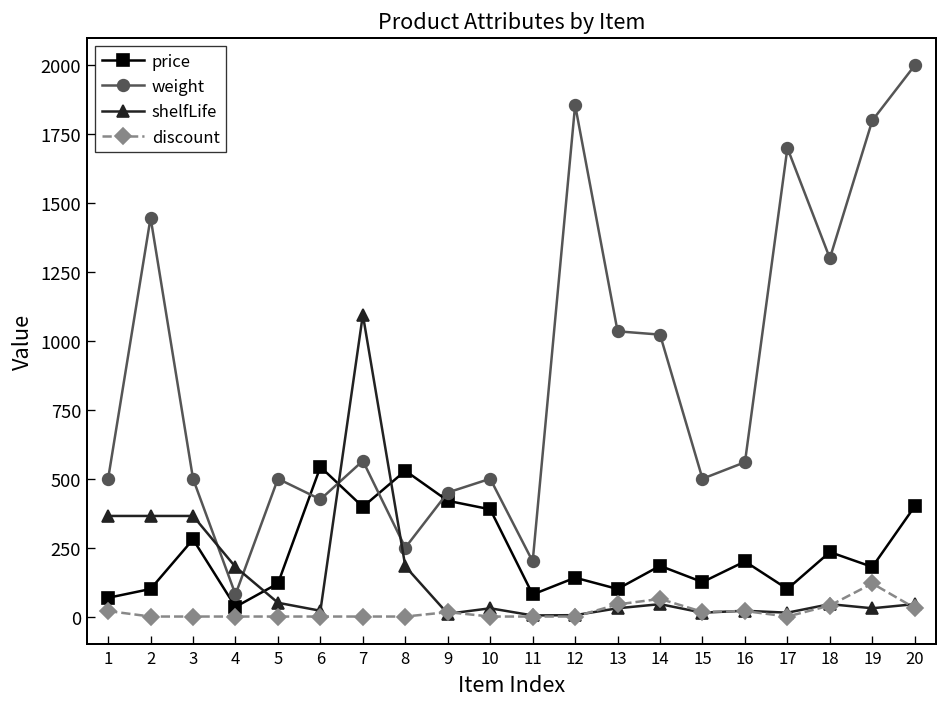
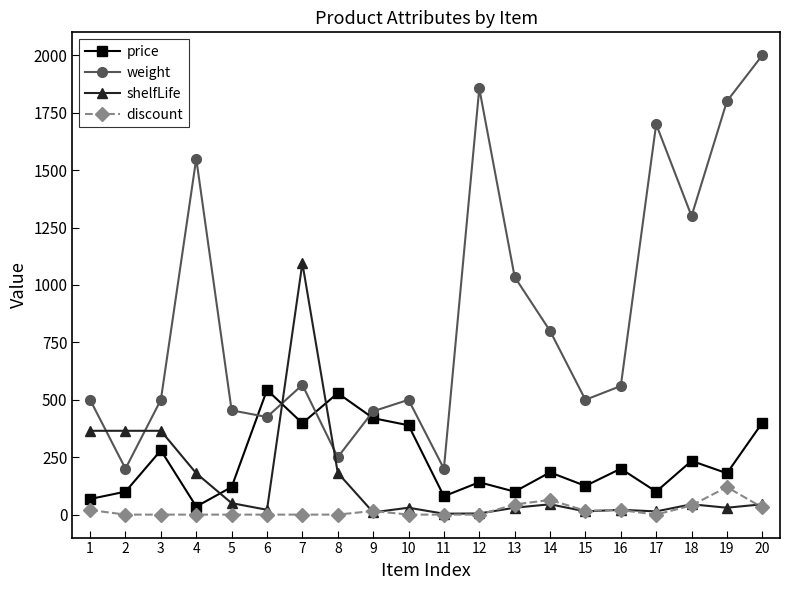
weight, 2: 1450 -> 200
weight, 4: 80 -> 1550
weight, 5: 500 -> 450
weight, 14: 1020 -> 800
